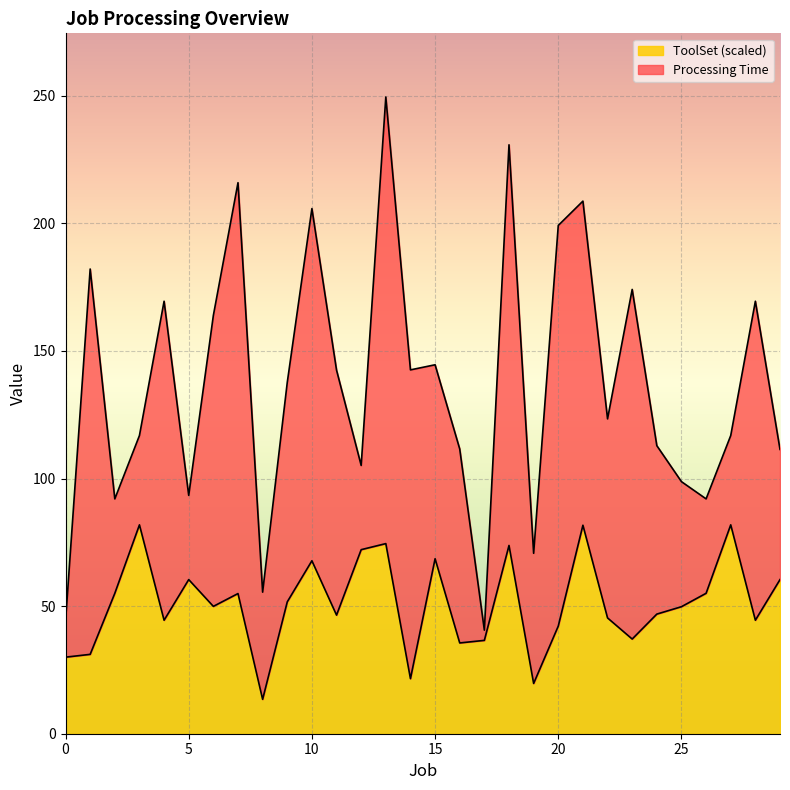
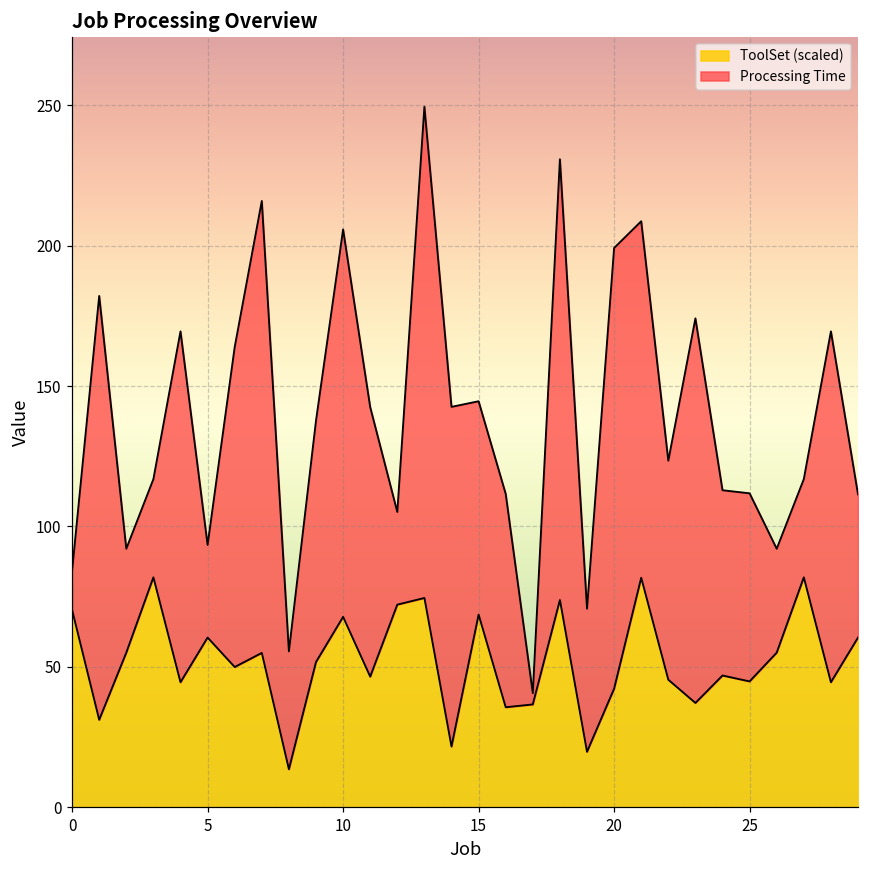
ToolSet (scaled), 0: 30 -> 70
ToolSet (scaled), 25: 50 -> 45
Processing Time, 25: 49 -> 67
